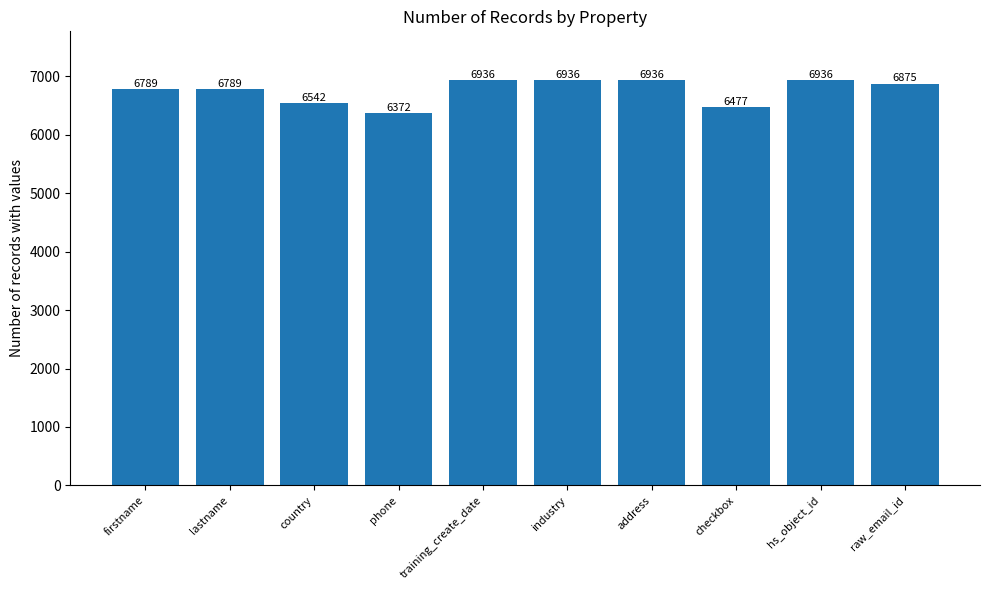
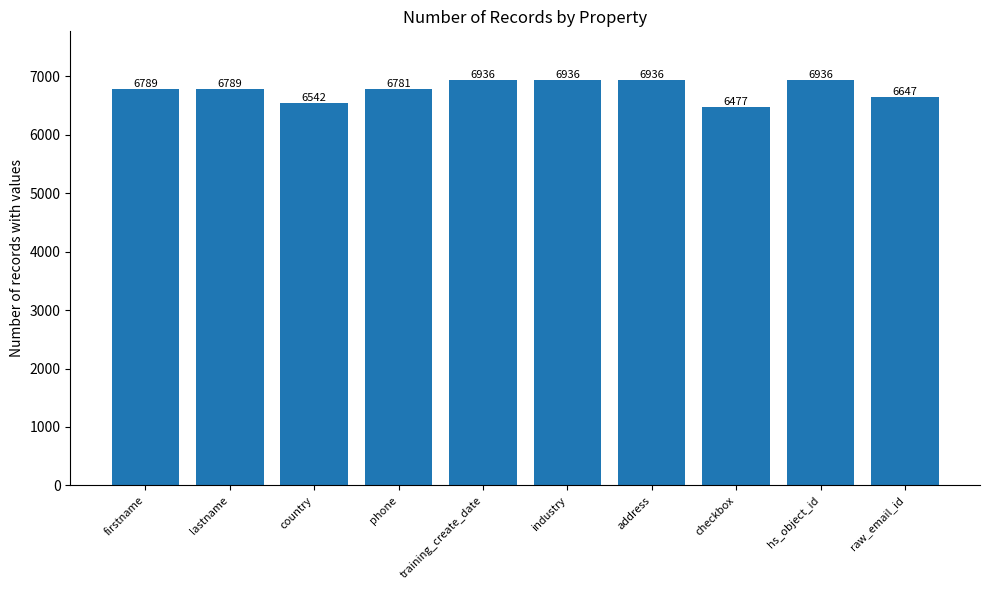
phone: 6372 -> 6781
raw_email_id: 6875 -> 6647
